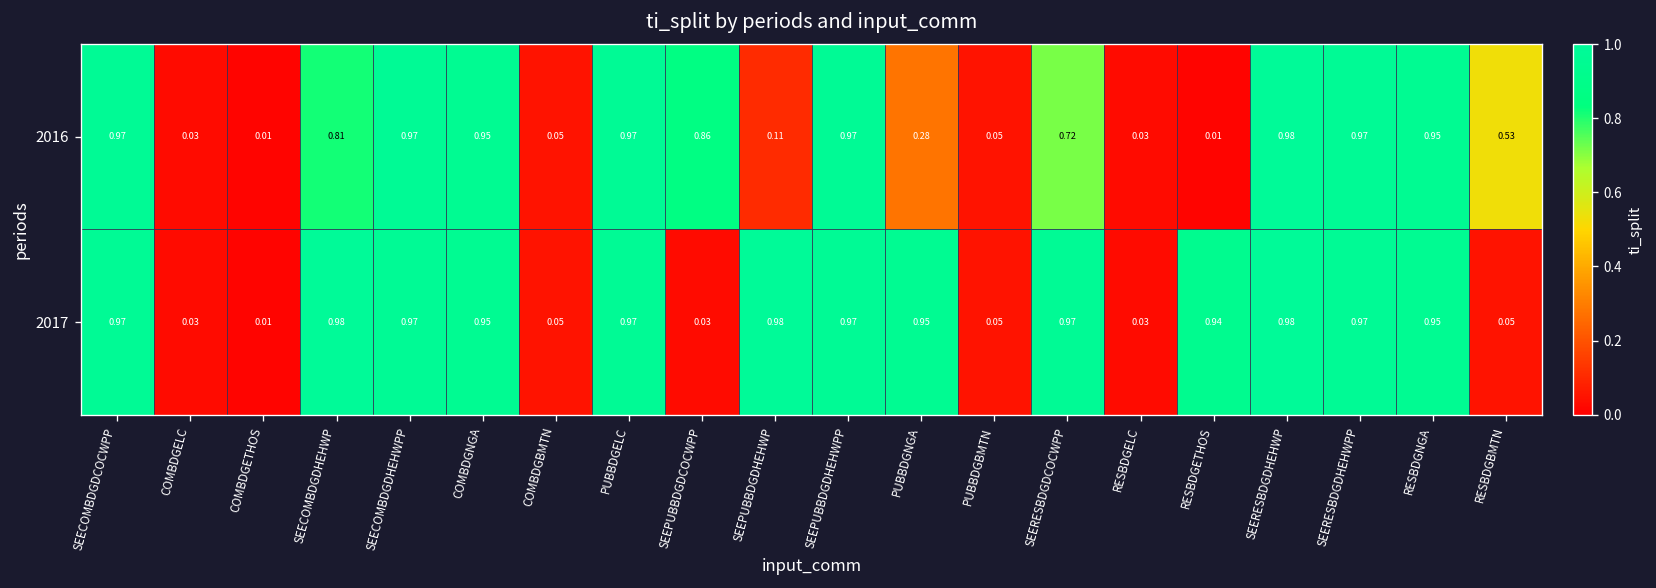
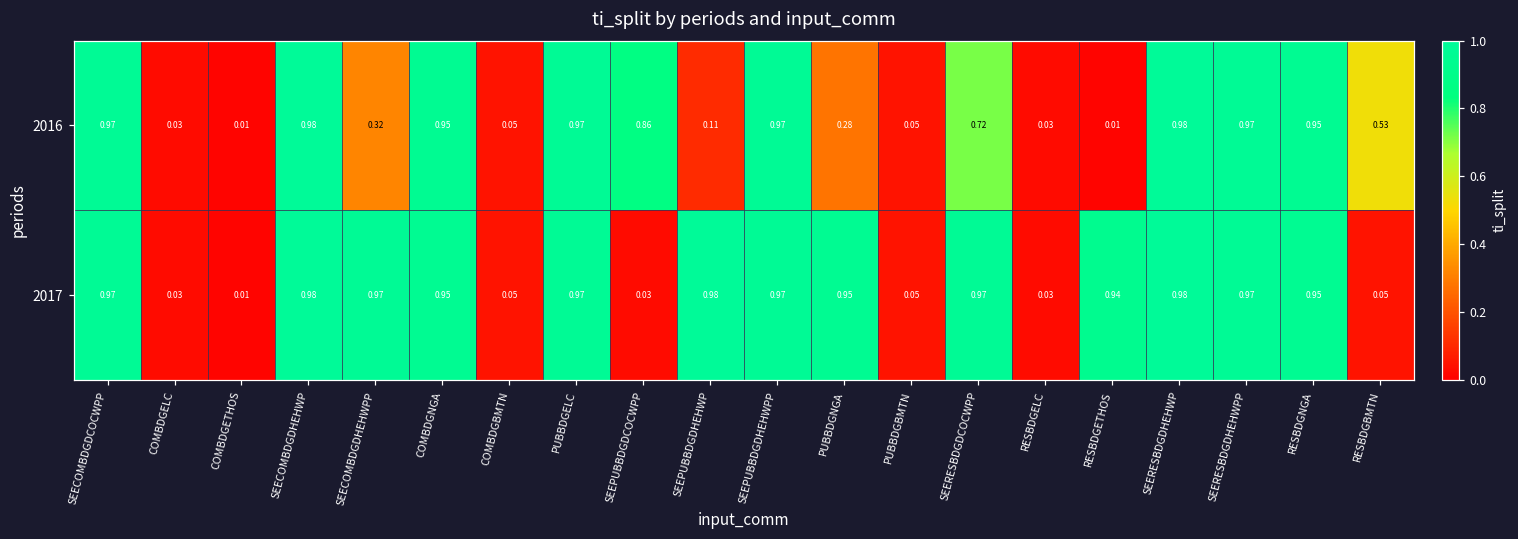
2016, SEECOMBDGDHEHWP: 0.81 -> 0.98
2016, SEECOMBDGDHEHWPP: 0.97 -> 0.32
